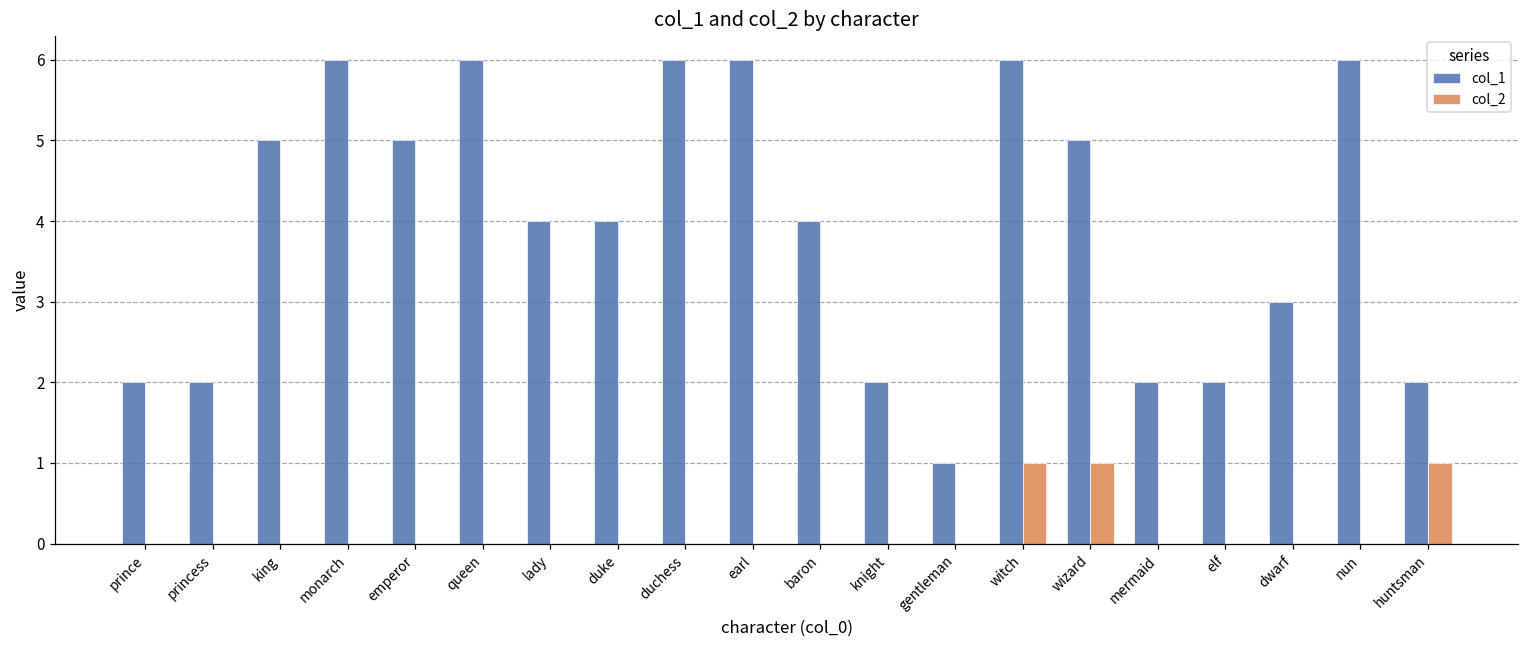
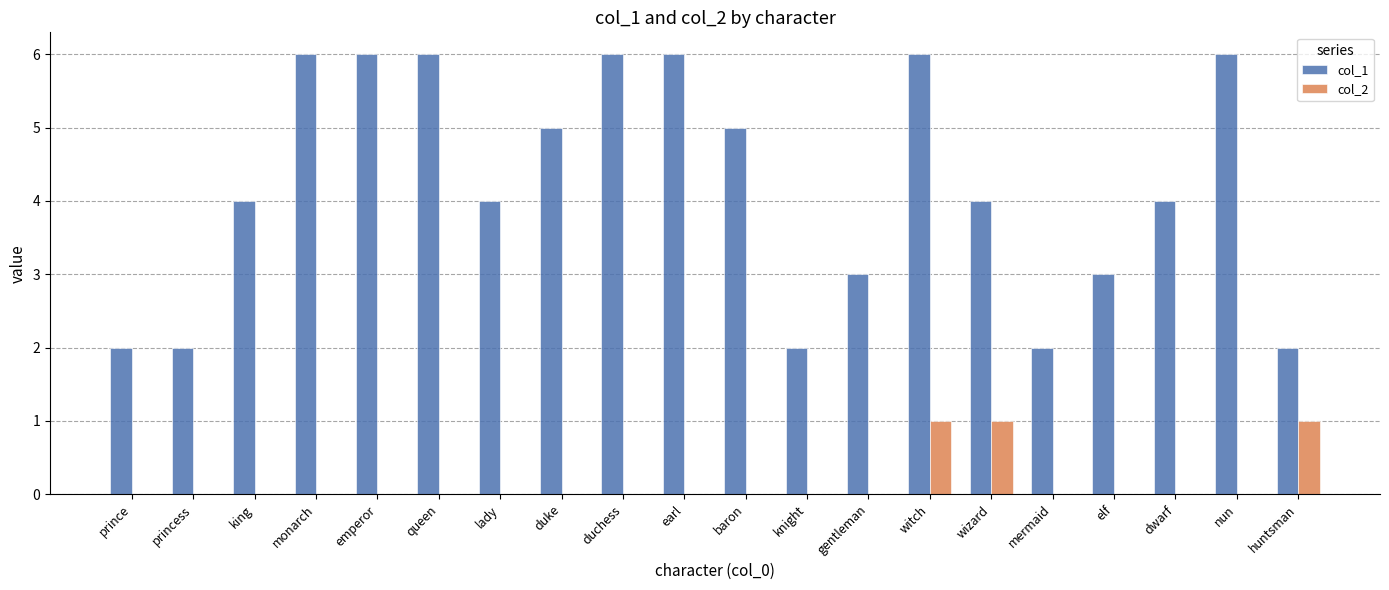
col_1, king: 5 -> 4
col_1, emperor: 5 -> 6
col_1, duke: 4 -> 5
col_1, baron: 4 -> 5
col_1, gentleman: 1 -> 3
col_1, wizard: 5 -> 4
col_1, elf: 2 -> 3
col_1, dwarf: 3 -> 4
